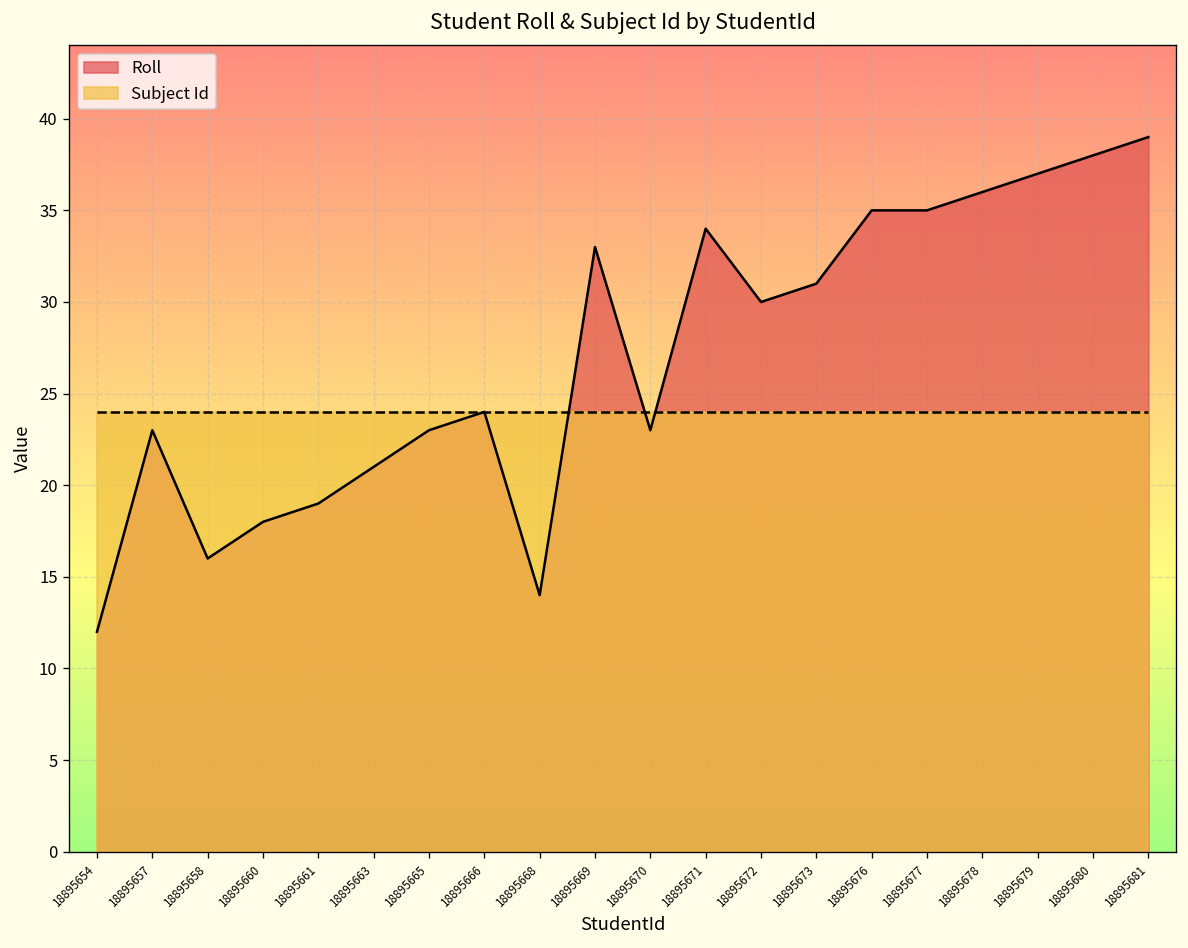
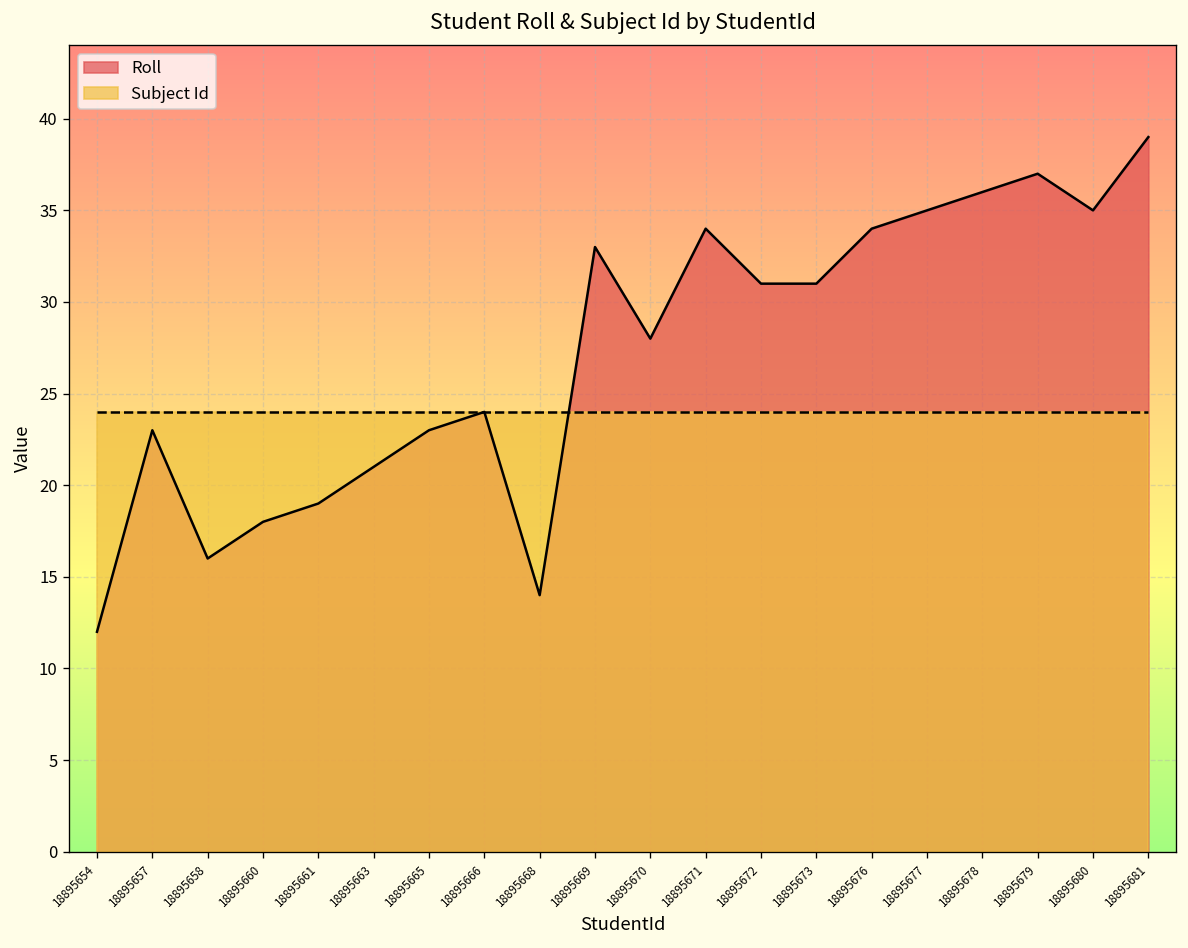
Roll, 18895670: 23 -> 28
Roll, 18895672: 30 -> 31
Roll, 18895676: 35 -> 34
Roll, 18895680: 38 -> 35
